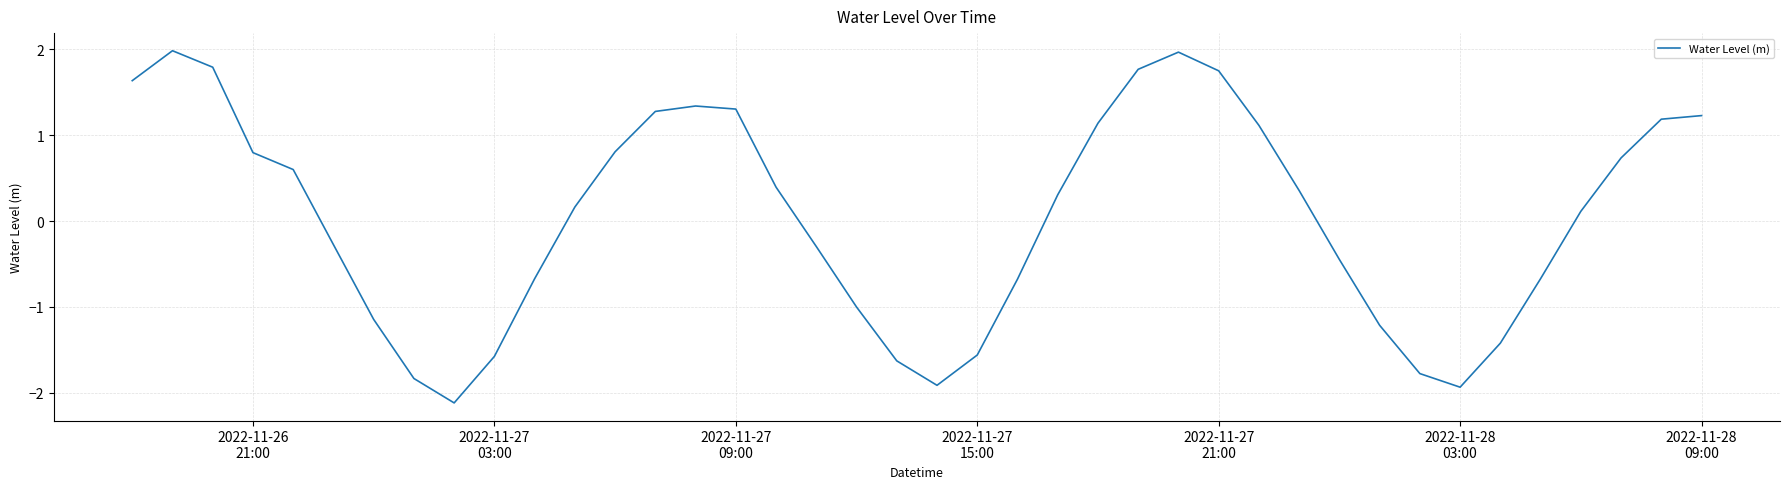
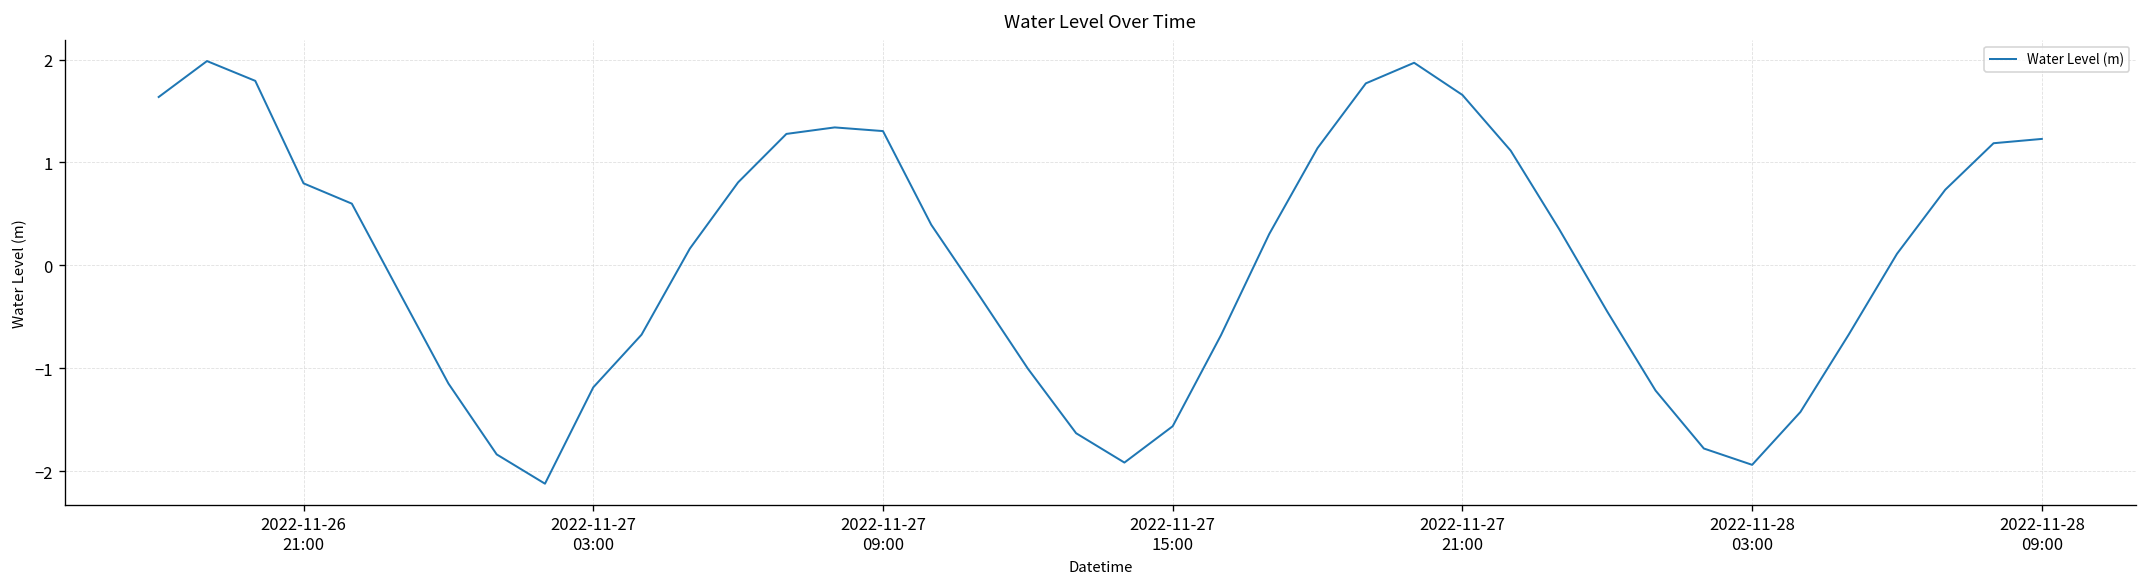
2022-11-27 03:00: -1.6 -> -1.2
2022-11-27 21:00: 1.8 -> 1.7
